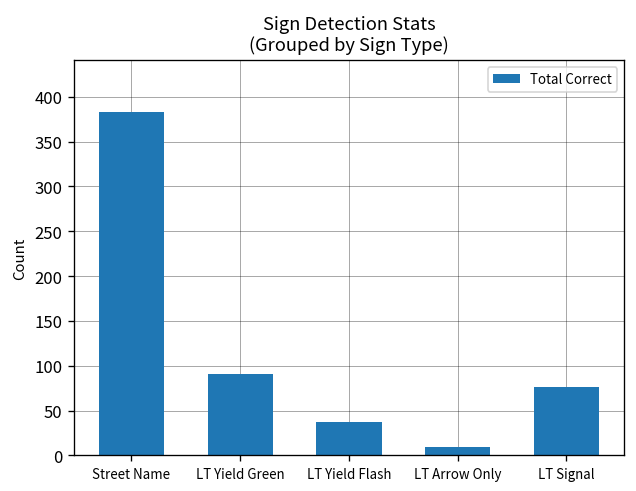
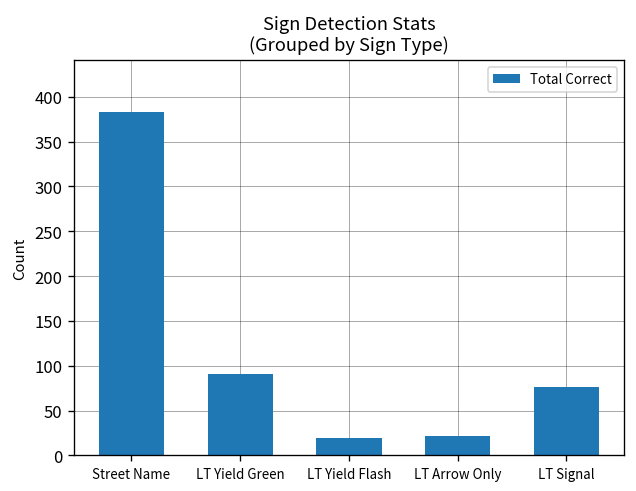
LT Yield Flash: 40 -> 20
LT Arrow Only: 10 -> 20
